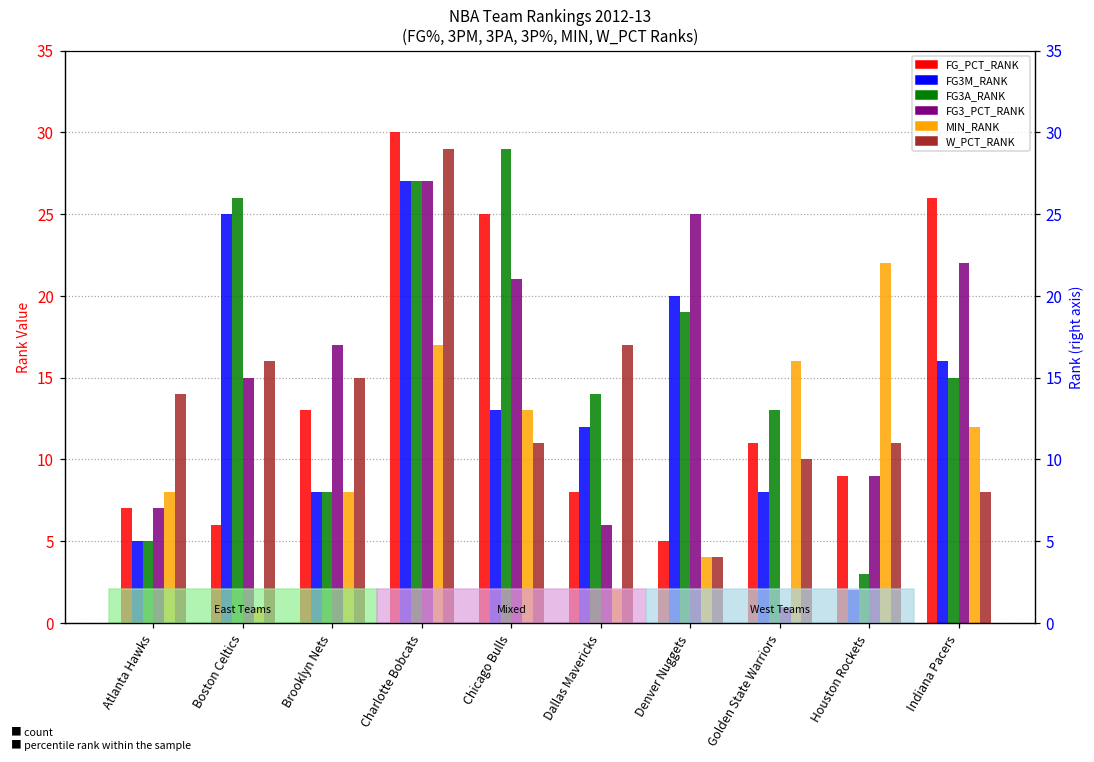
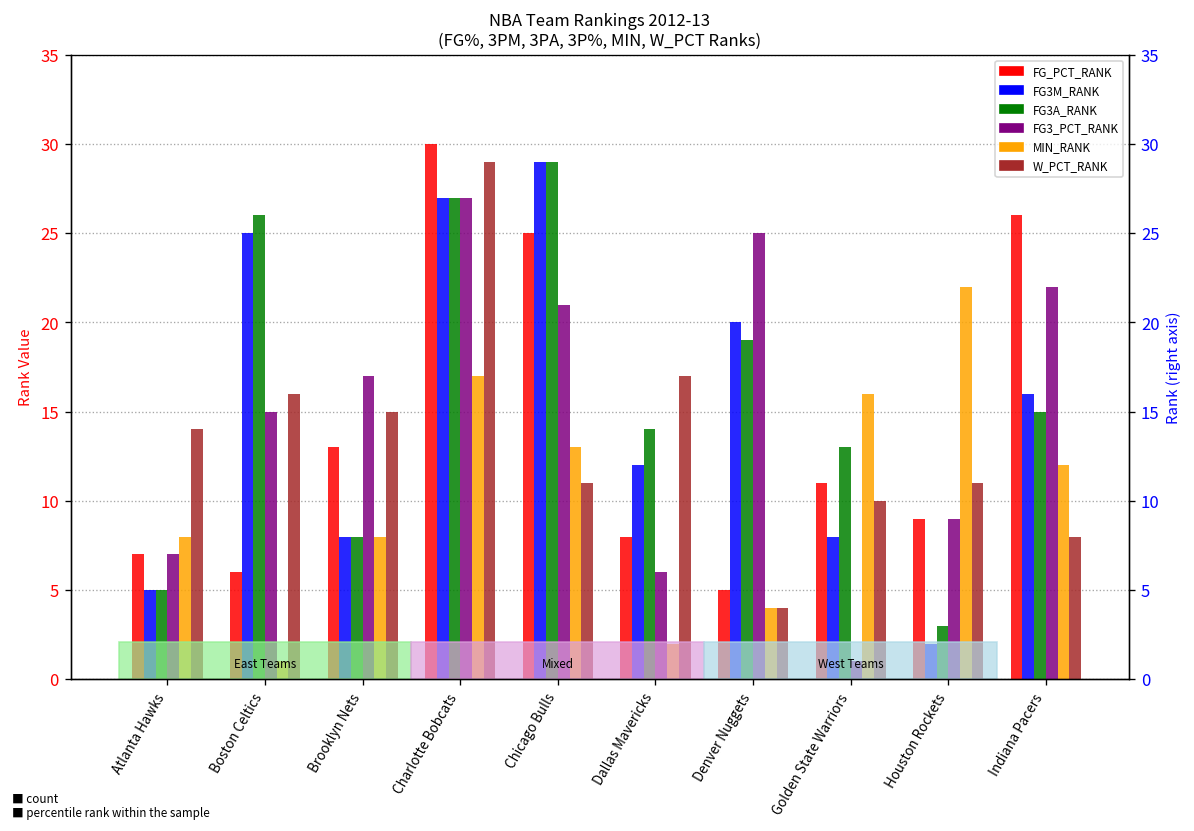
FG3M_RANK, Chicago Bulls: 13 -> 29
